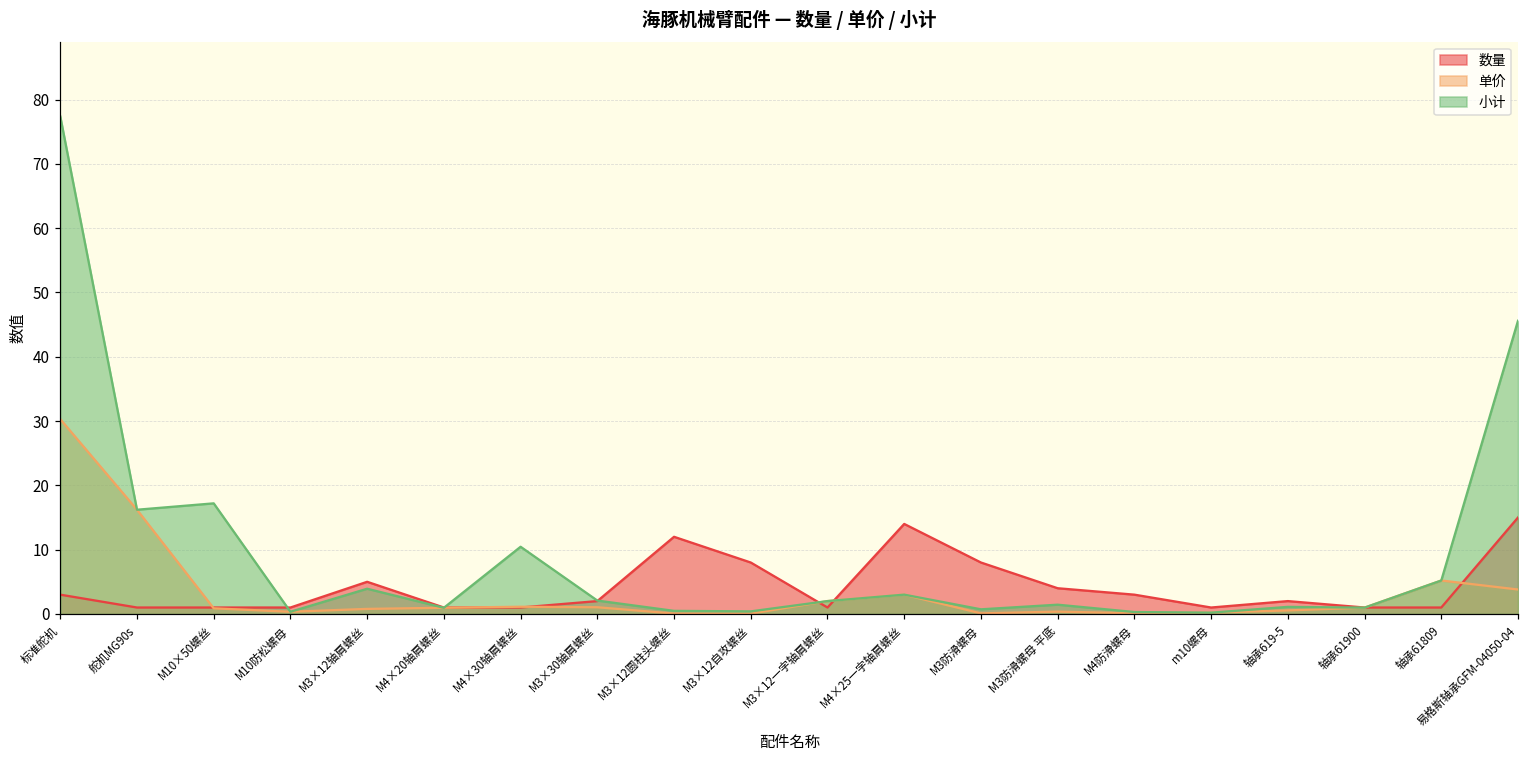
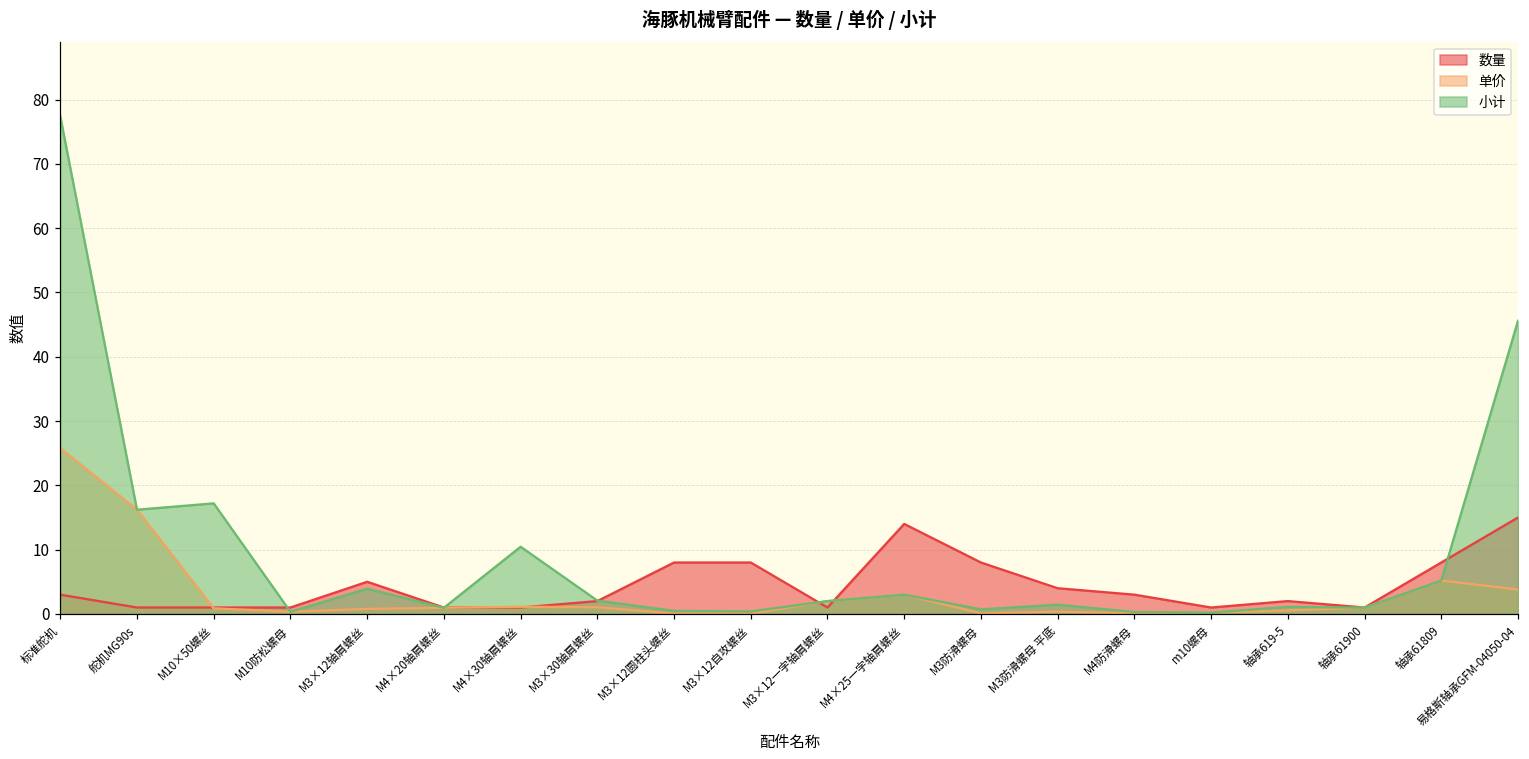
单价, 标准舵机: 30 -> 26
数量, M3×12圆柱头螺丝: 12 -> 8
数量, 轴承61809: 1 -> 8
